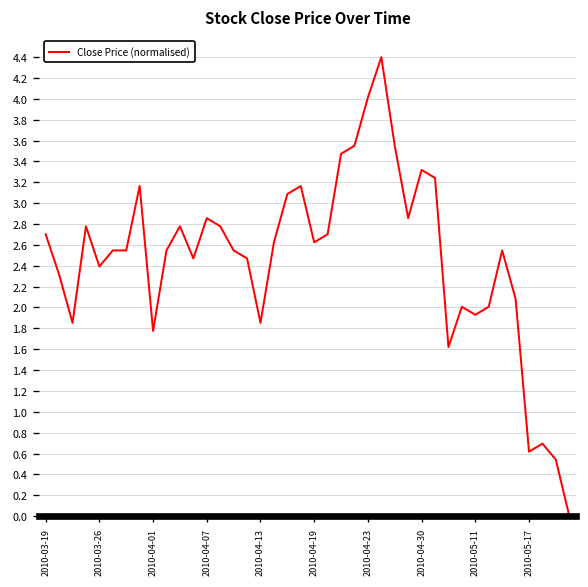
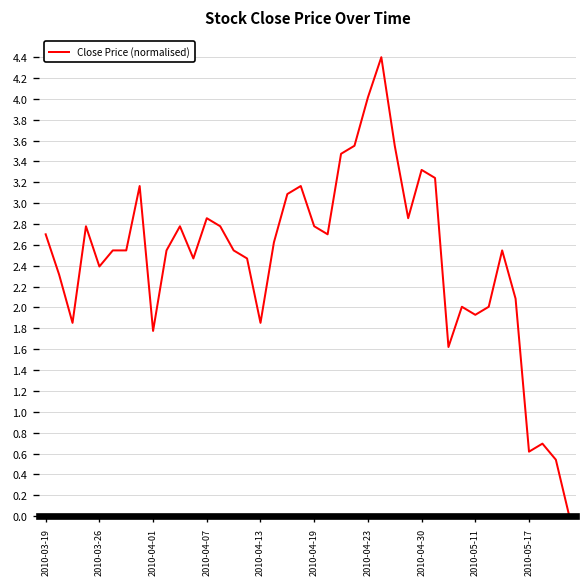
2010-04-19: 2.6 -> 2.8
